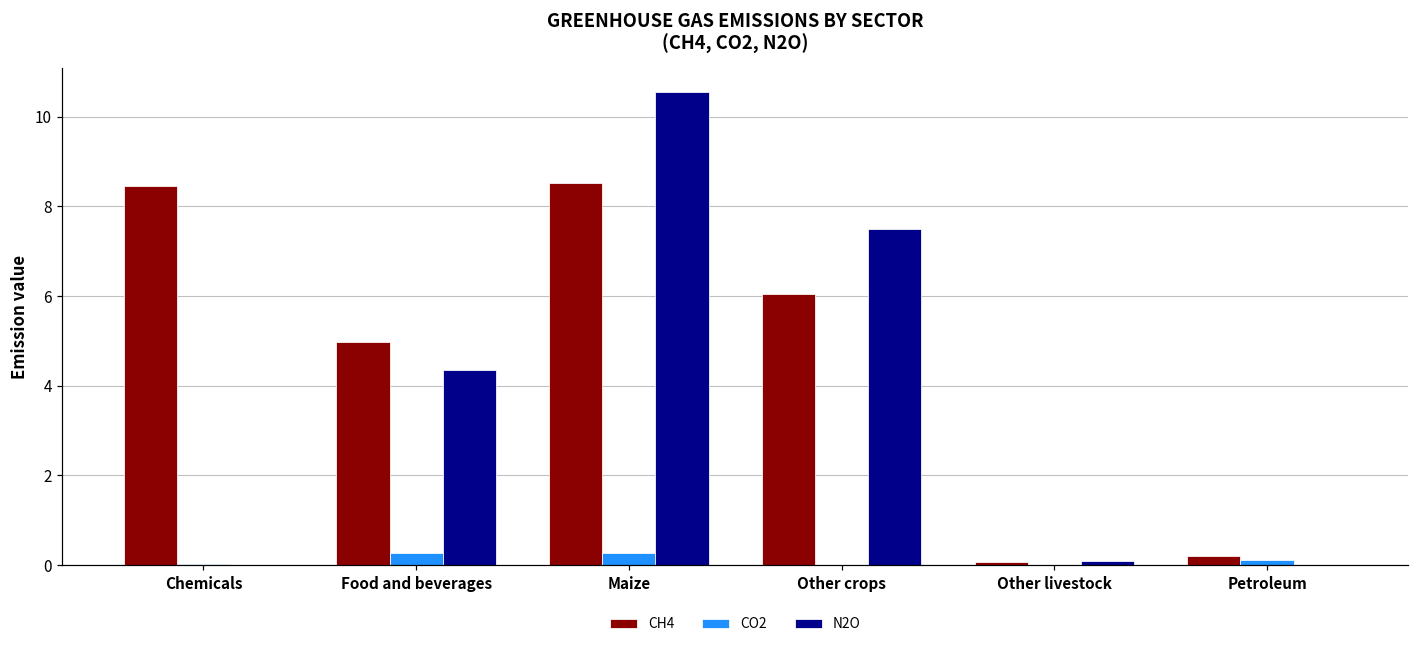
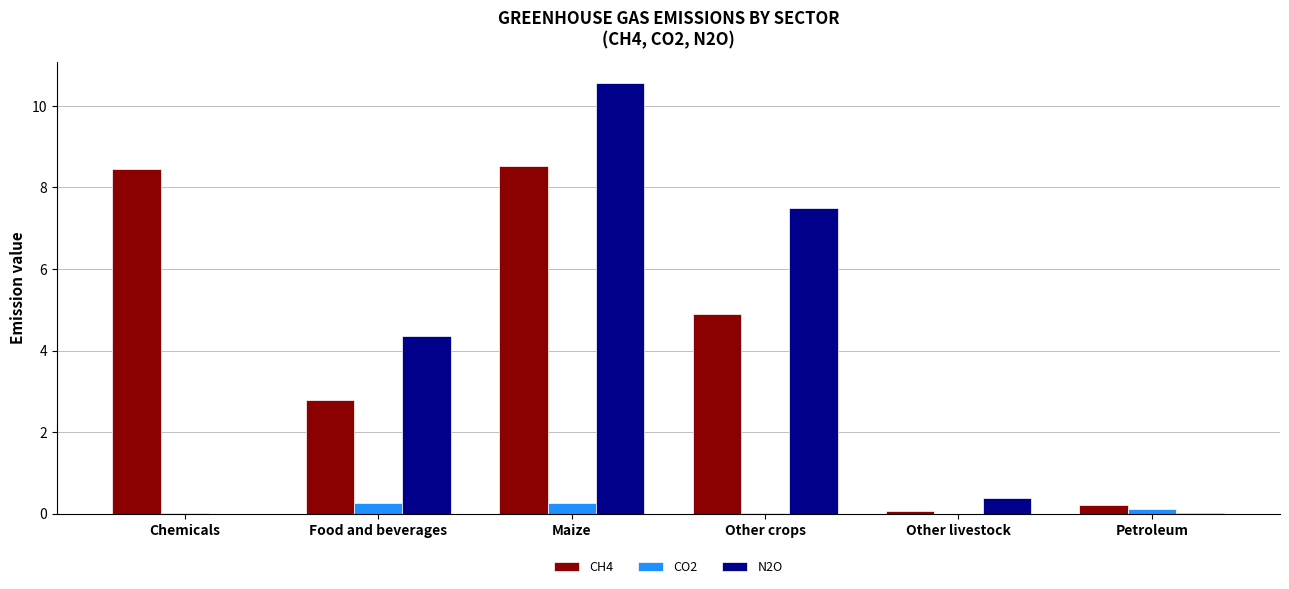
CH4, Food and beverages: 5.0 -> 2.8
CH4, Other crops: 6.0 -> 4.9
N2O, Other livestock: 0.1 -> 0.4
